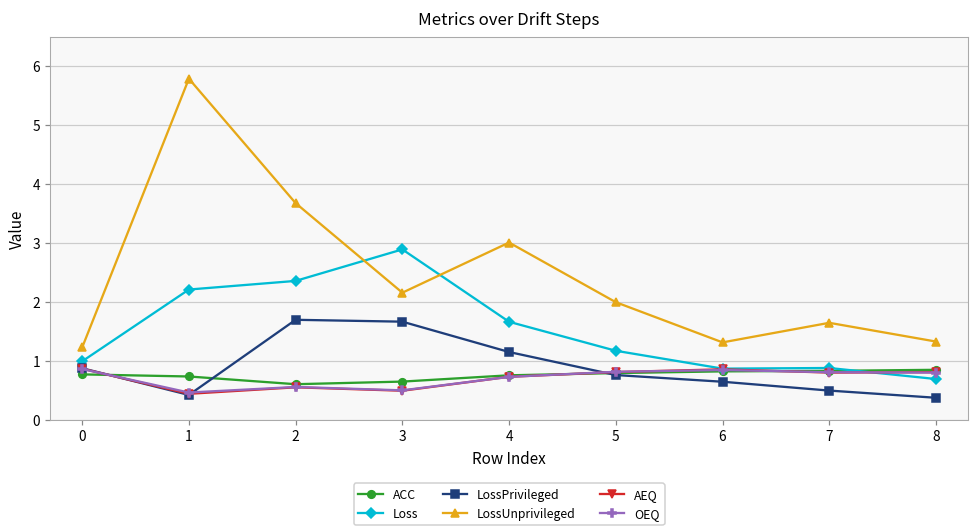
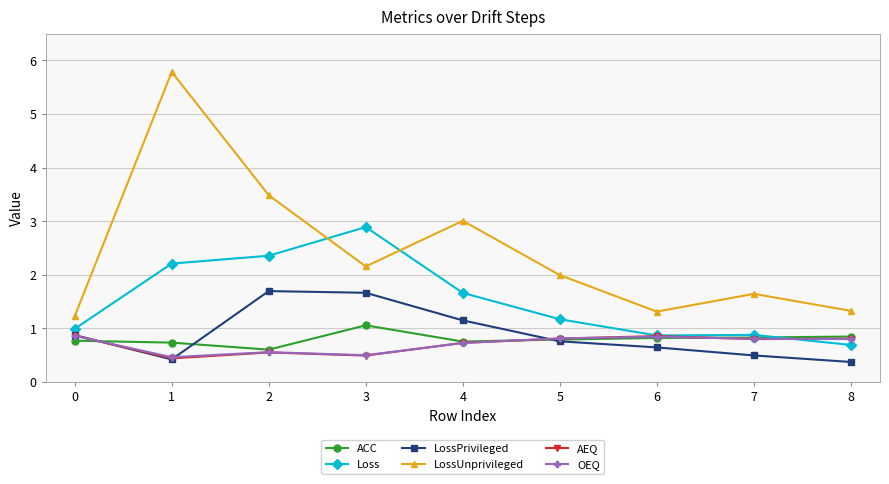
LossUnprivileged, 2: 3.7 -> 3.5
ACC, 3: 0.6 -> 1.1
